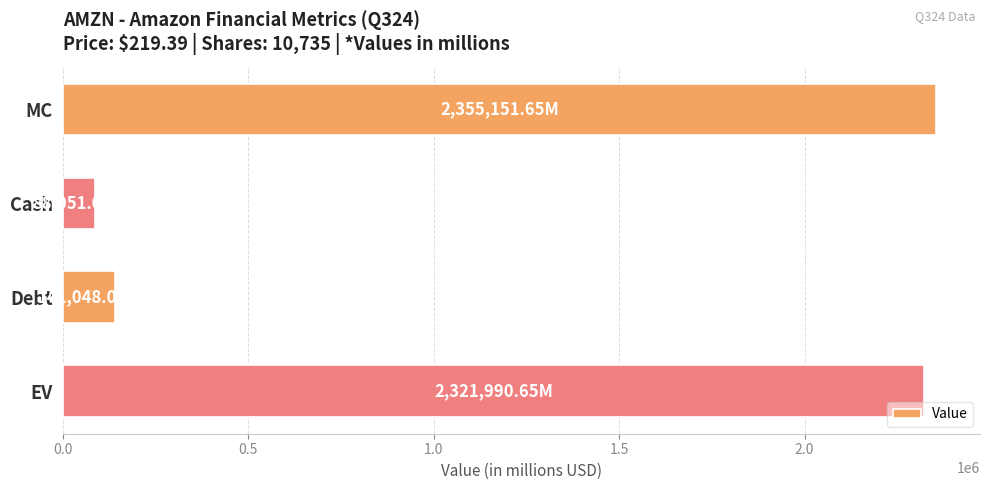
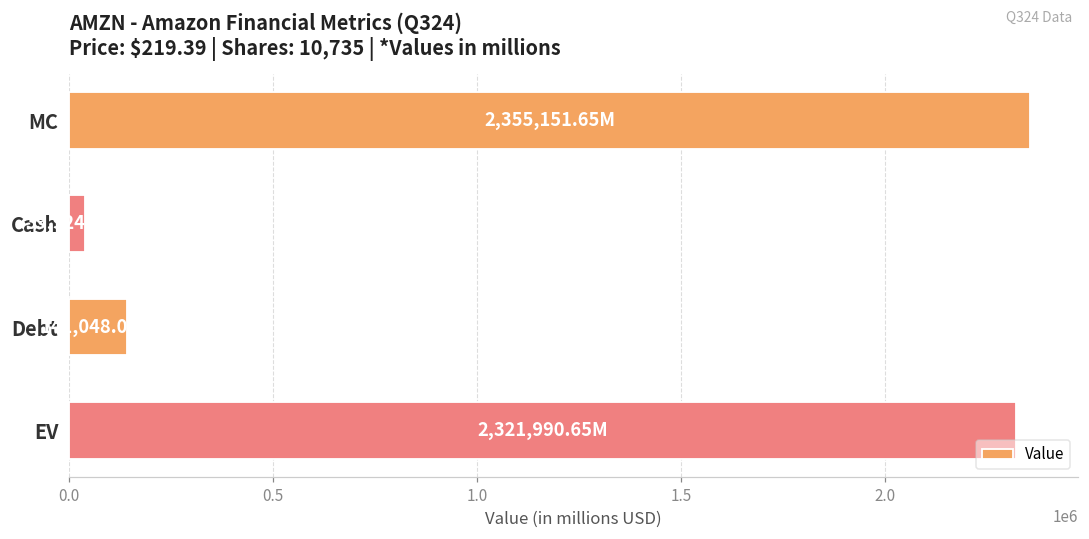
Cash: 90000 -> 40000
